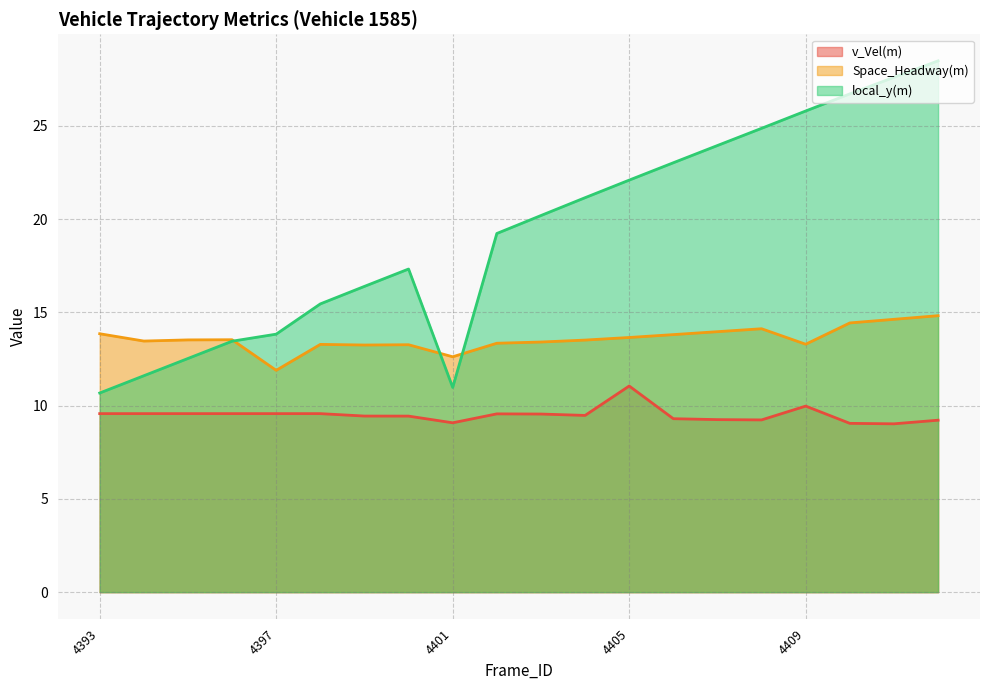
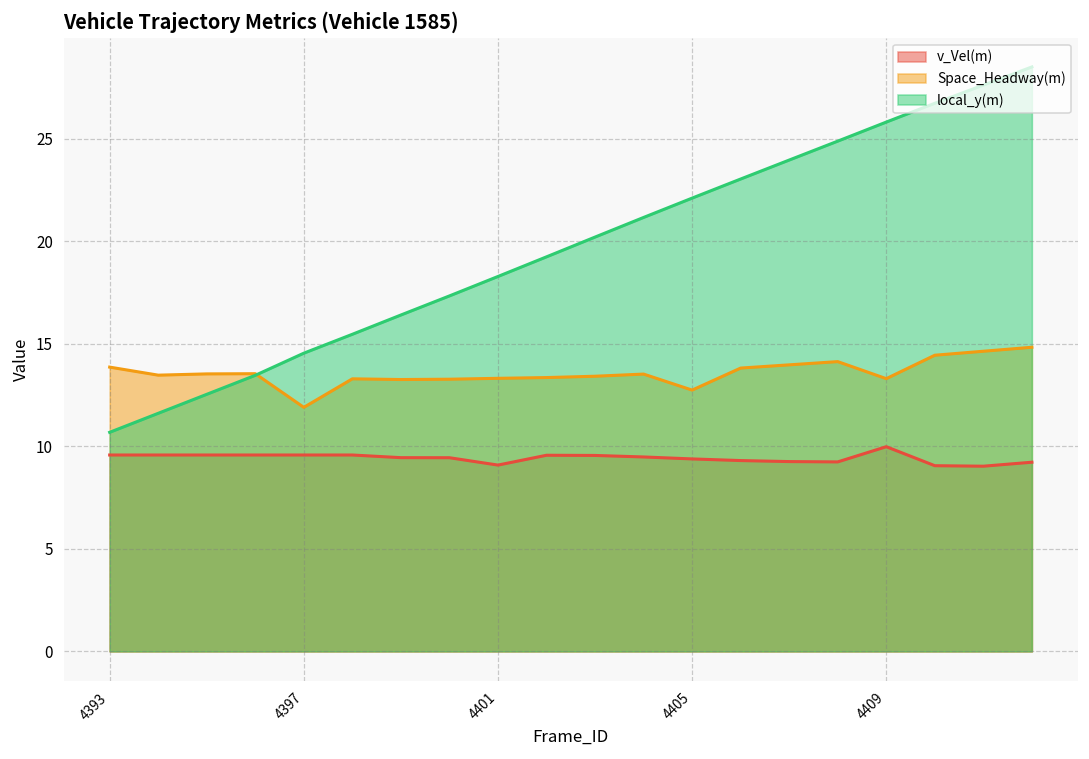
local_y(m), 4397: 13.8 -> 14.5
Space_Headway(m), 4401: 12.6 -> 13.3
local_y(m), 4401: 11.0 -> 18.3
v_Vel(m), 4405: 11.1 -> 9.4
Space_Headway(m), 4405: 13.7 -> 12.7
